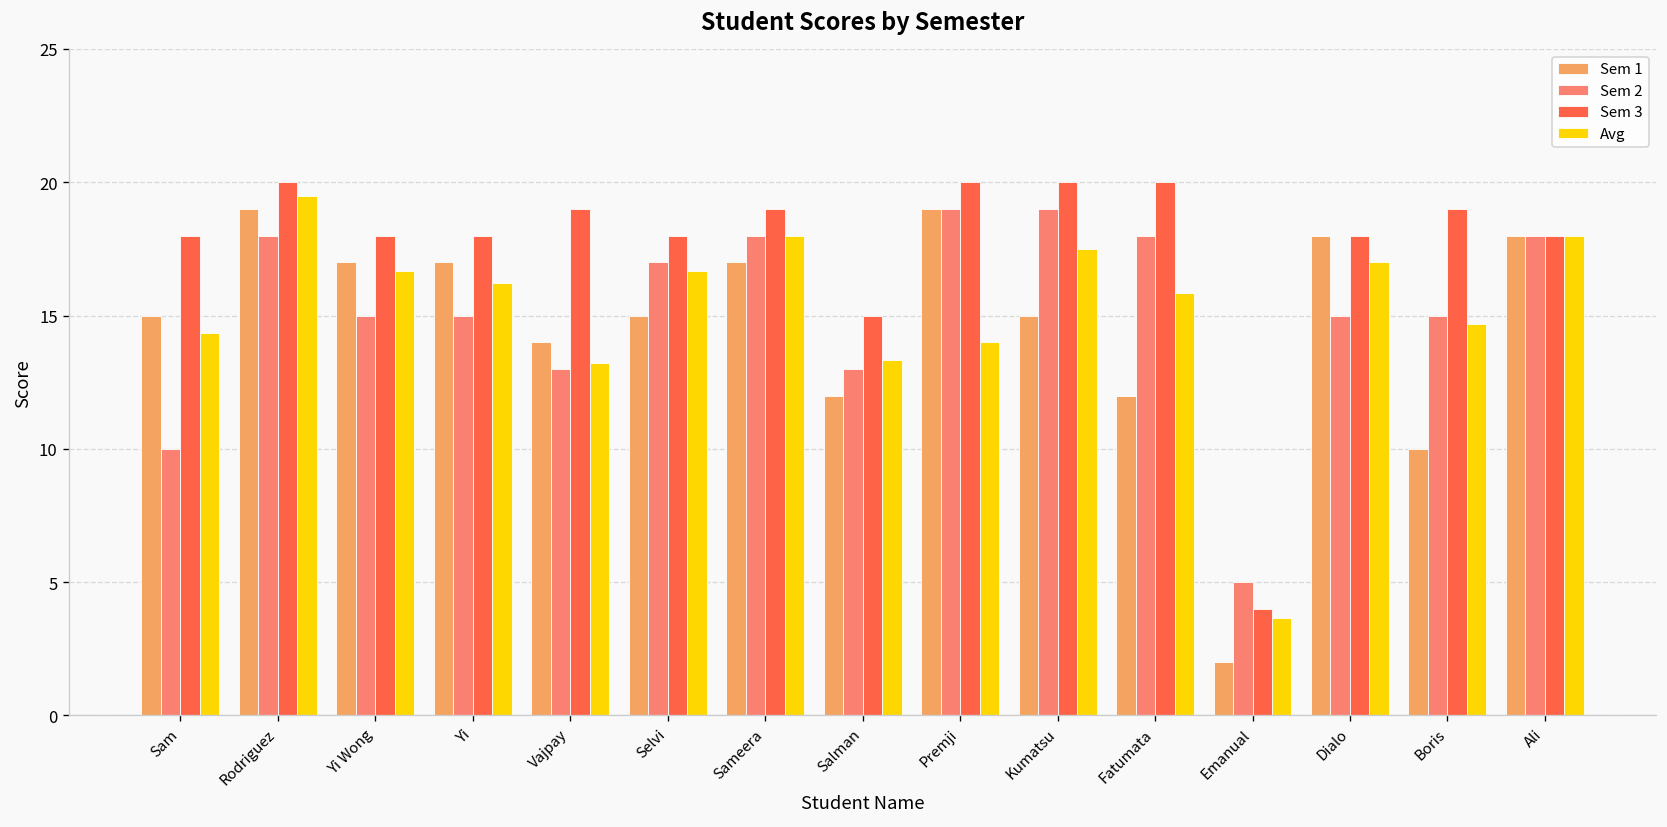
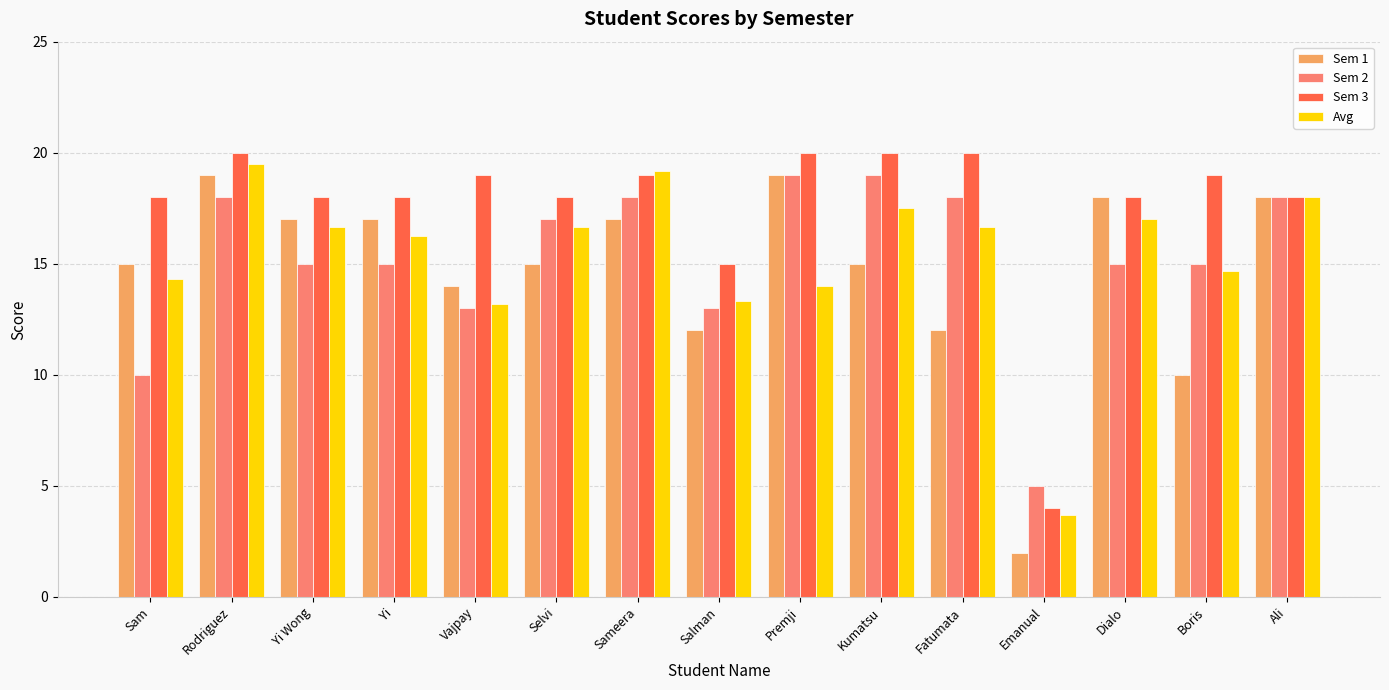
Avg, Sameera: 18.0 -> 19.2
Avg, Fatumata: 15.9 -> 16.7
